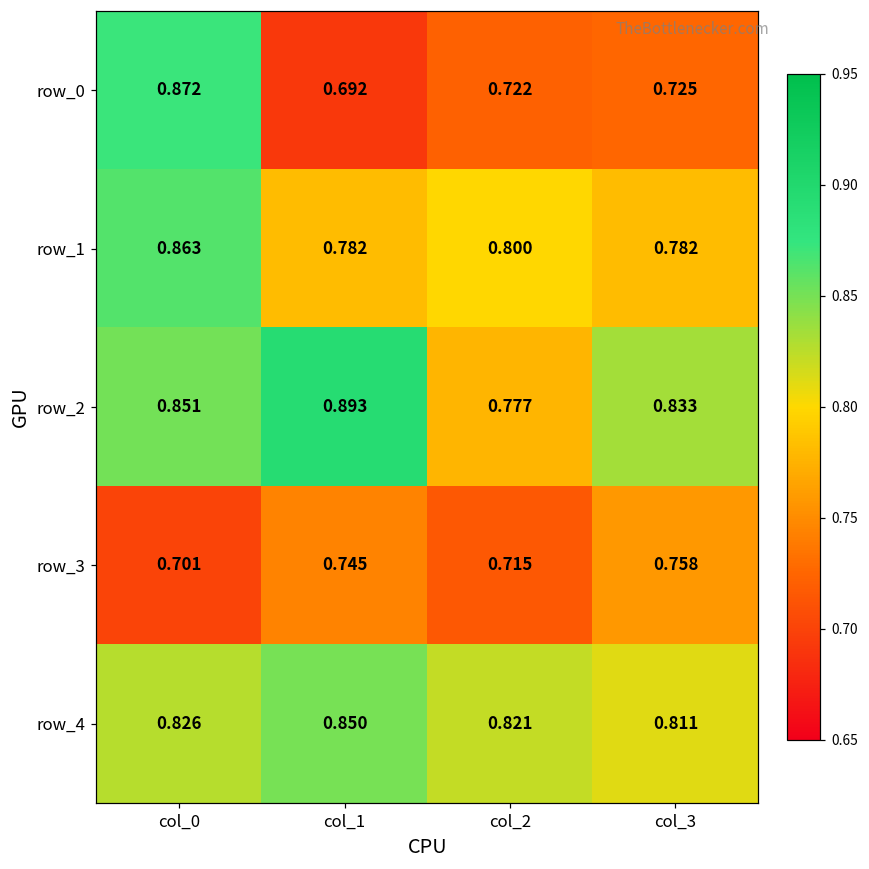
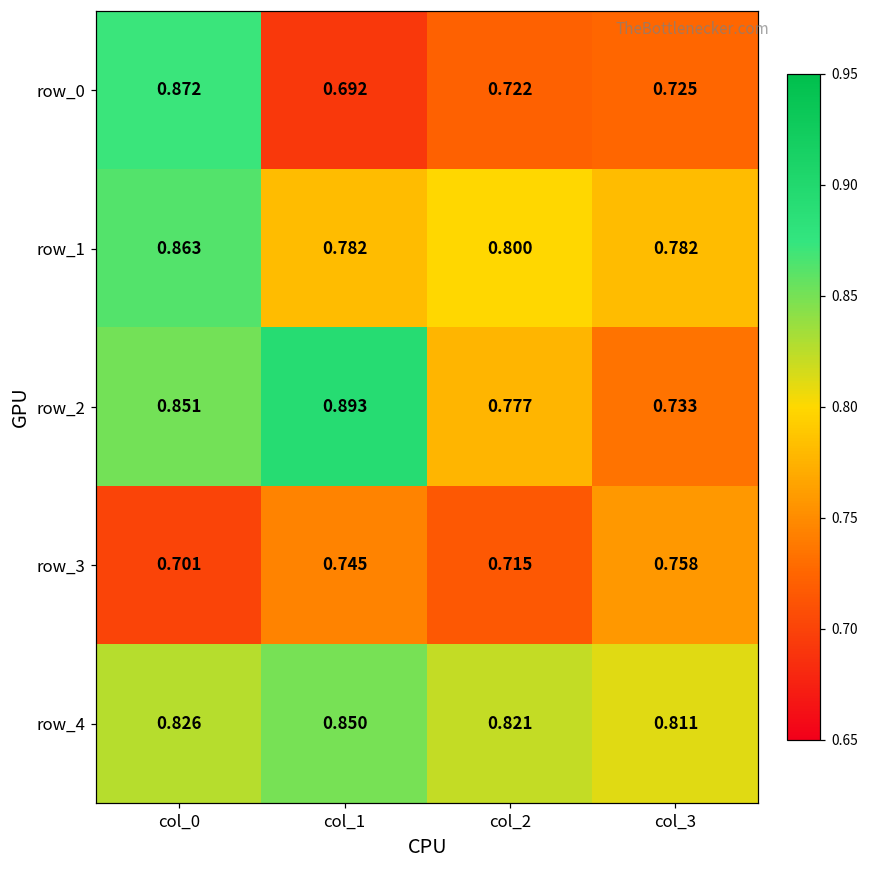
row_2, col_3: 0.833 -> 0.733
